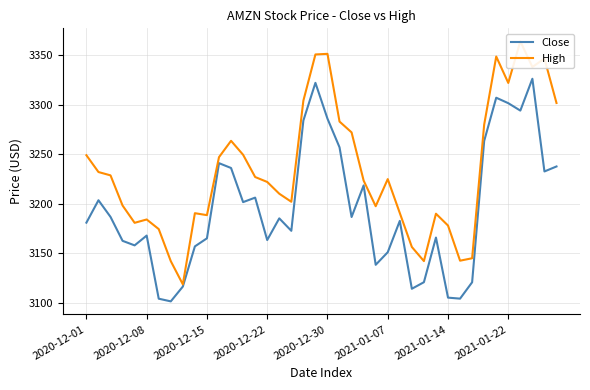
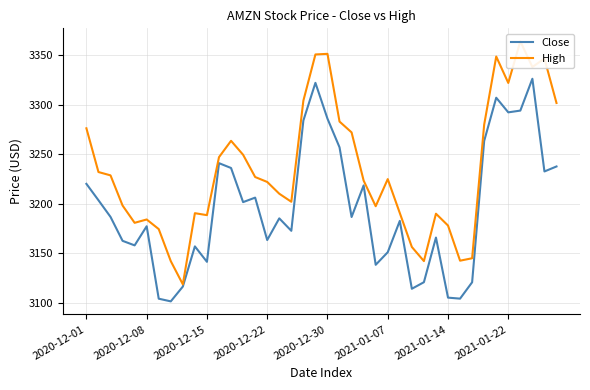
Close, 2020-12-01: 3180 -> 3220
High, 2020-12-01: 3250 -> 3280
Close, 2020-12-08: 3170 -> 3180
Close, 2020-12-15: 3170 -> 3140
Close, 2021-01-22: 3300 -> 3290
